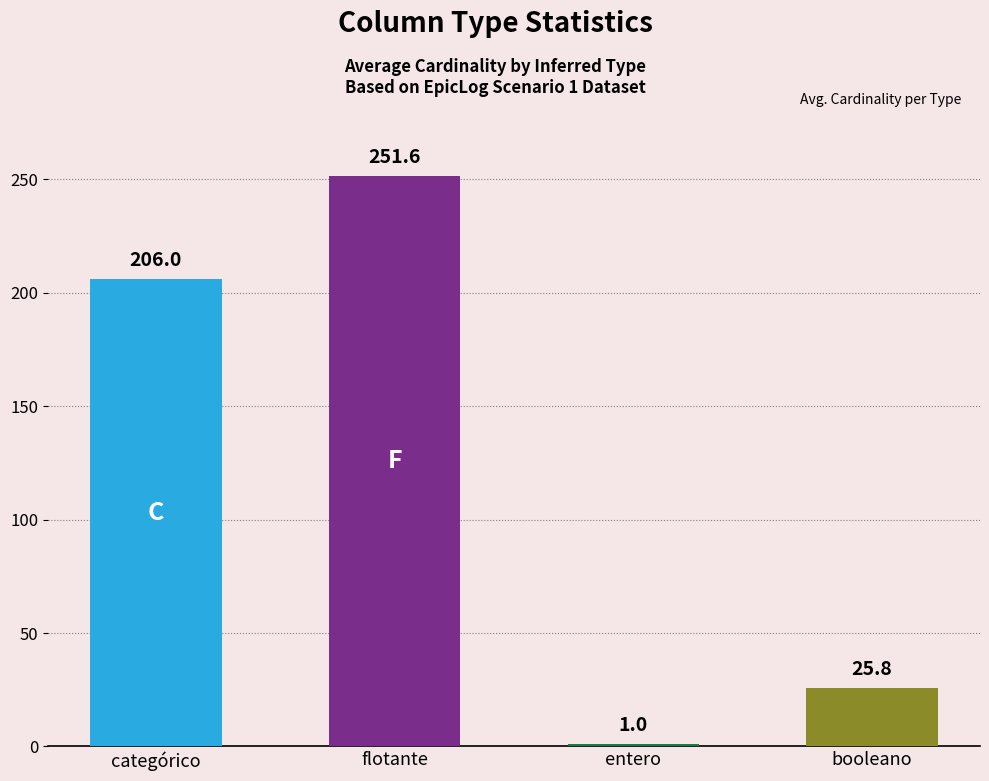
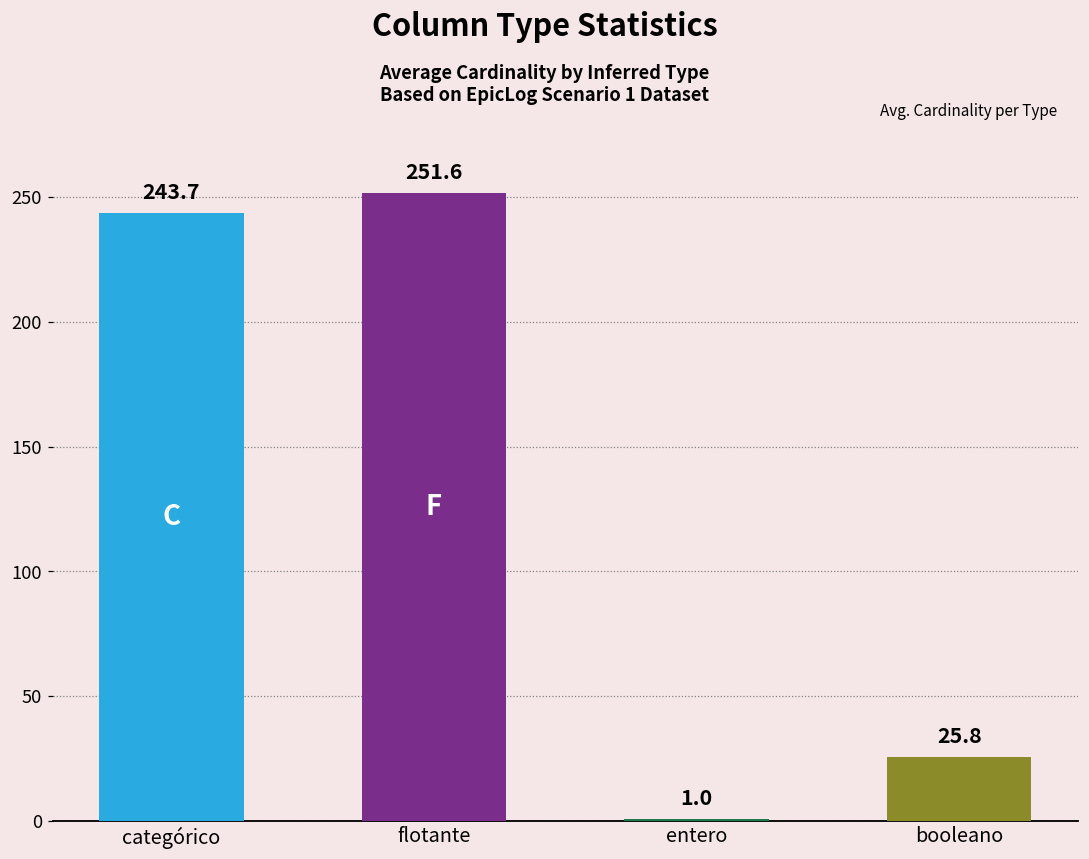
categórico: 206.0 -> 243.7
